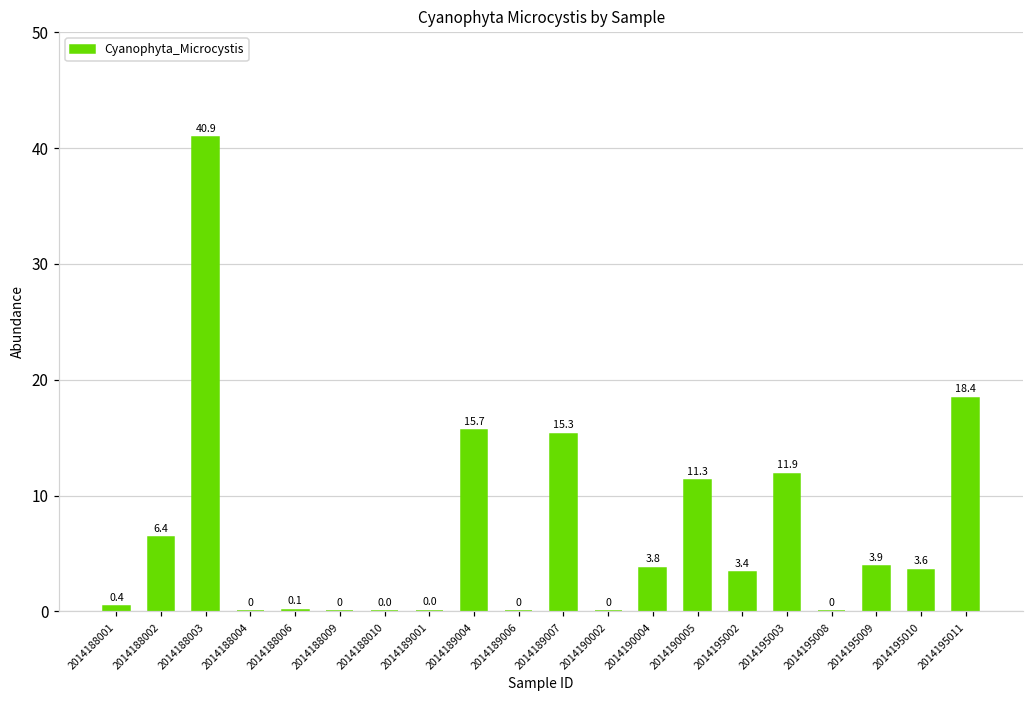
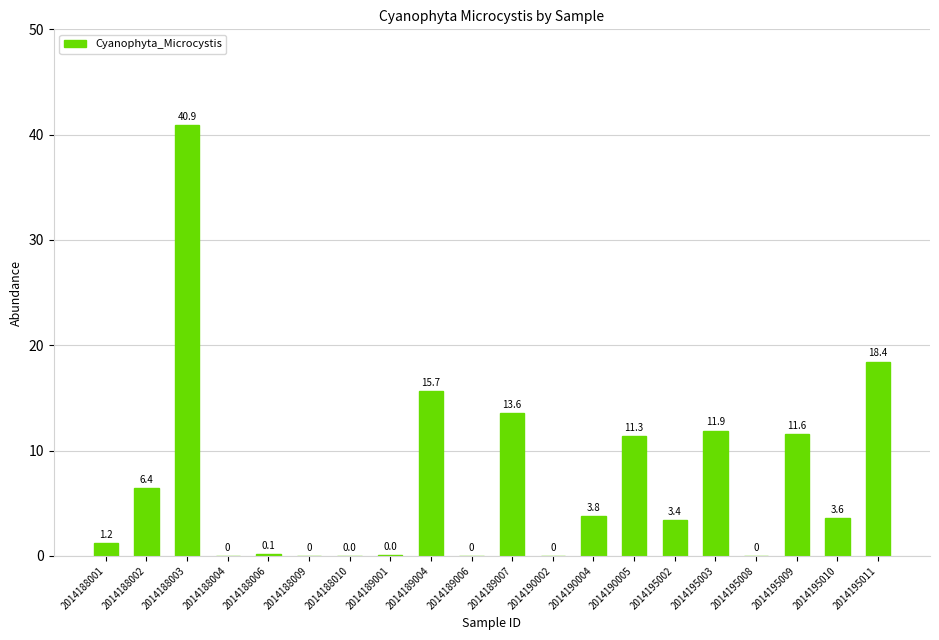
2014188001: 0.4 -> 1.2
2014189007: 15.3 -> 13.6
2014195009: 3.9 -> 11.6
